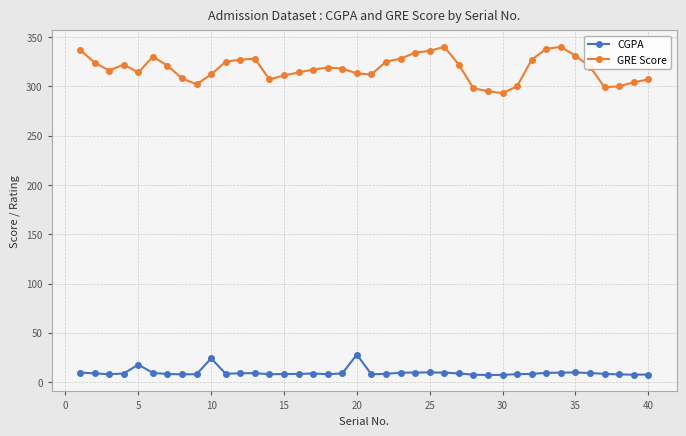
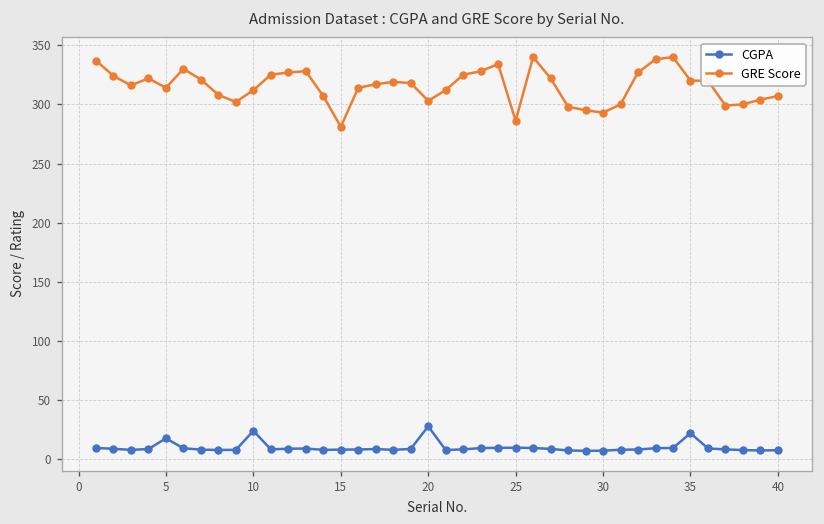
GRE Score, 15: 310 -> 280
GRE Score, 20: 310 -> 300
GRE Score, 25: 340 -> 290
CGPA, 35: 10 -> 20
GRE Score, 35: 330 -> 320
